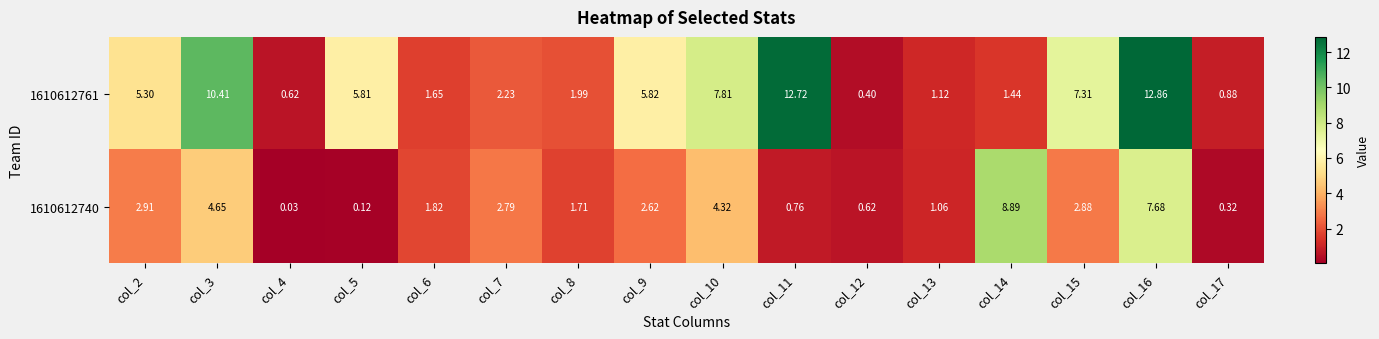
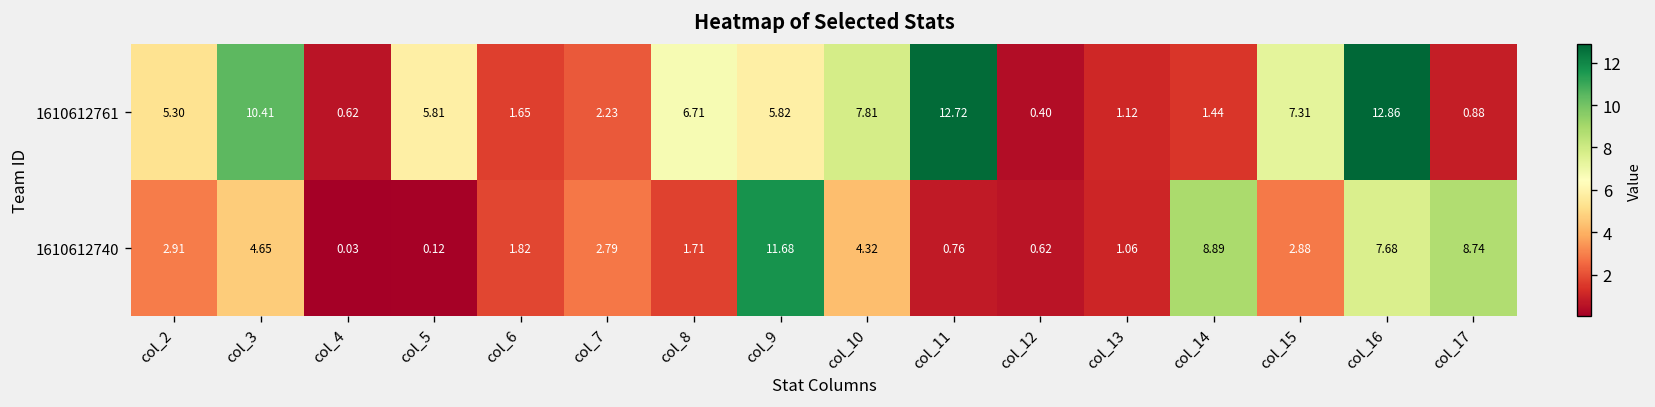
1610612761, col_8: 1.99 -> 6.71
1610612740, col_9: 2.62 -> 11.68
1610612740, col_17: 0.32 -> 8.74
